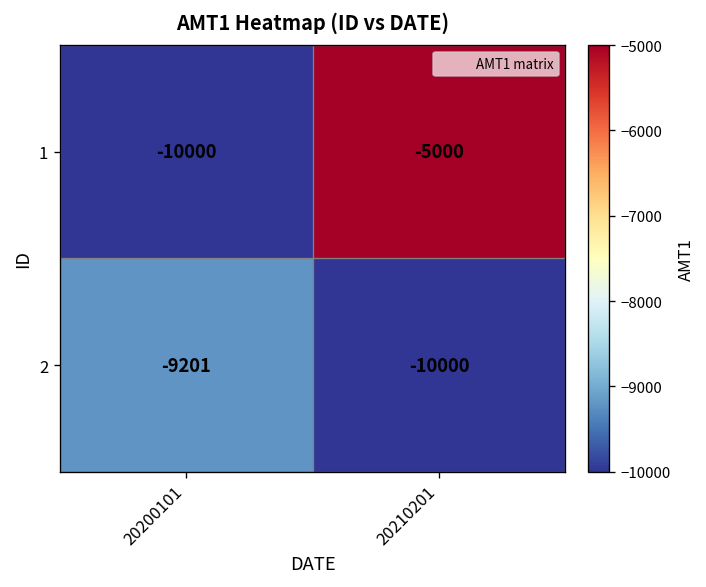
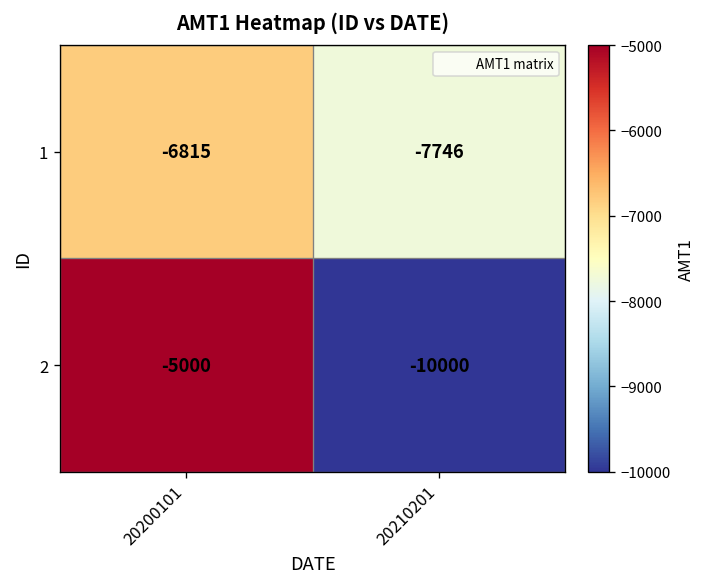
1, 20200101: -10000 -> -6815
1, 20210201: -5000 -> -7746
2, 20200101: -9201 -> -5000
